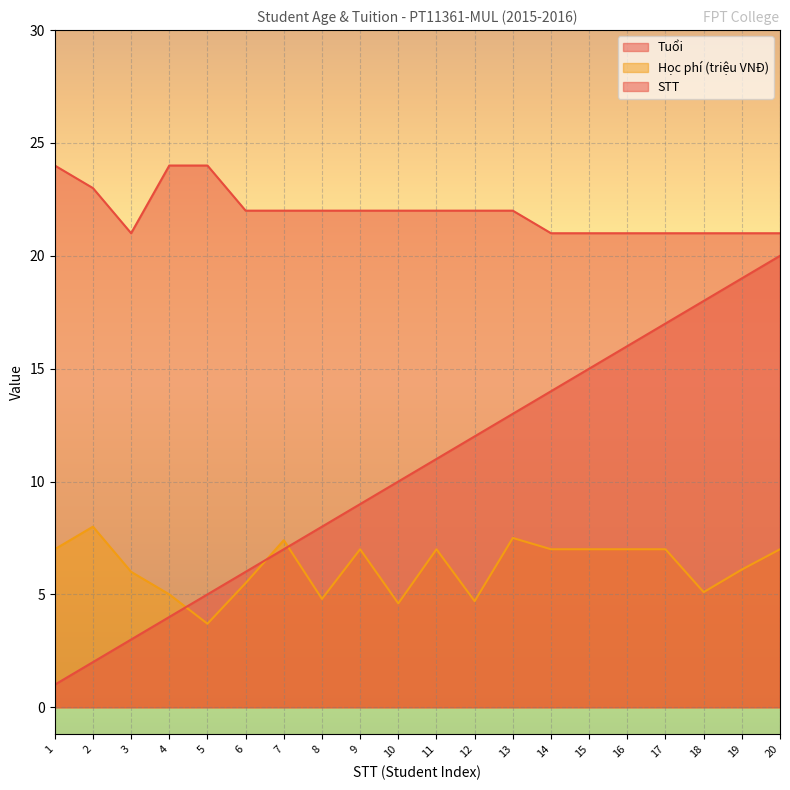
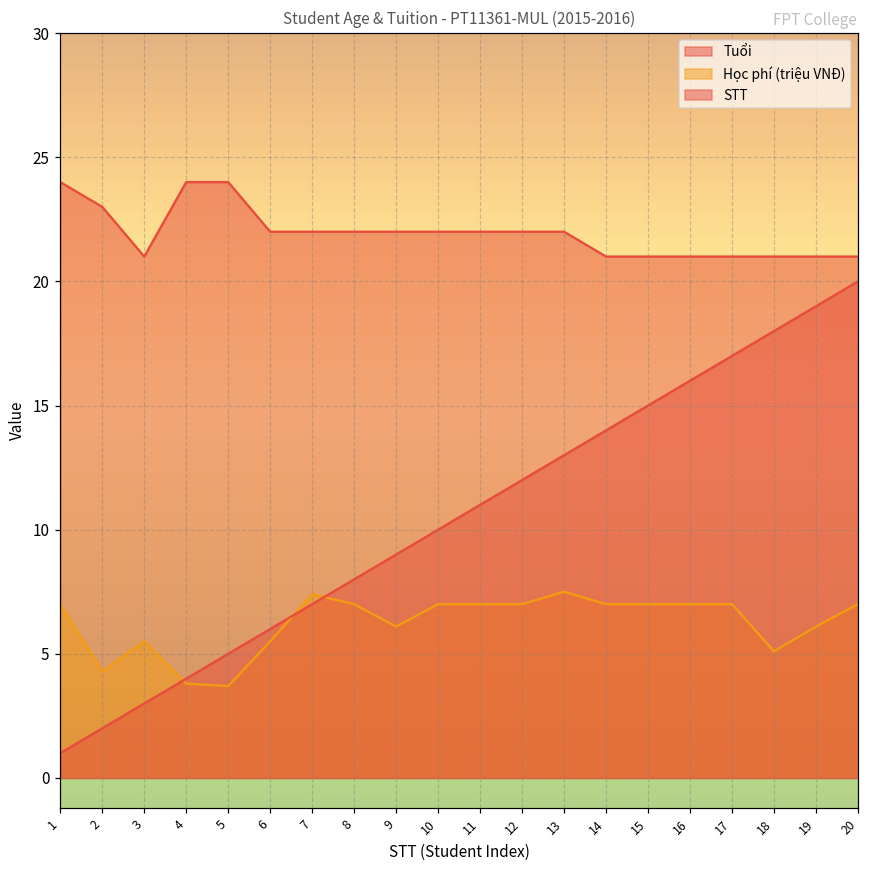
Học phí (triệu VNĐ), 2: 8.0 -> 4.3
Học phí (triệu VNĐ), 3: 6.0 -> 5.5
Học phí (triệu VNĐ), 4: 5.0 -> 3.8
Học phí (triệu VNĐ), 8: 4.8 -> 7.0
Học phí (triệu VNĐ), 9: 7.0 -> 6.1
Học phí (triệu VNĐ), 10: 4.6 -> 7.0
Học phí (triệu VNĐ), 12: 4.7 -> 7.0
